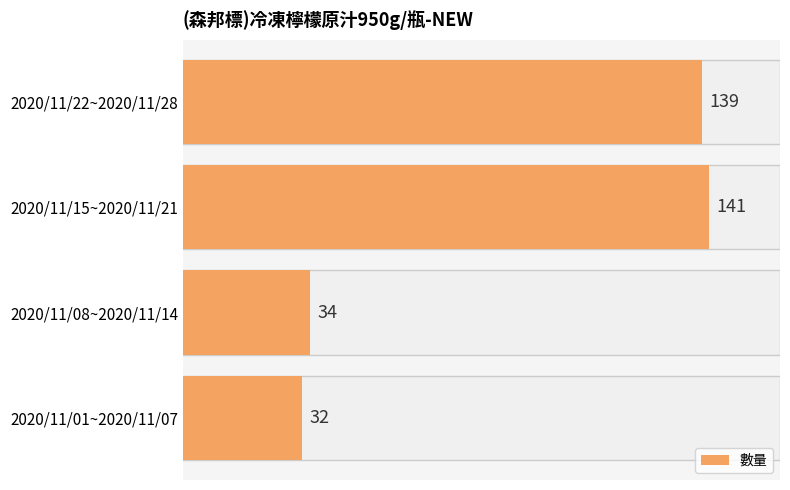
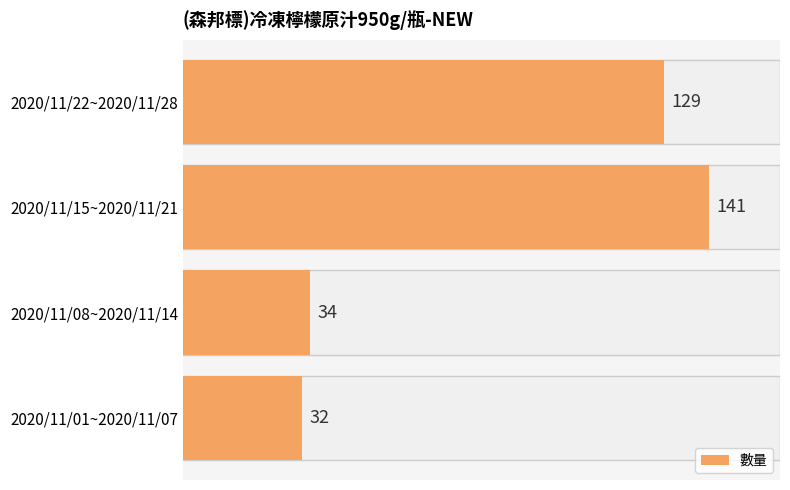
2020/11/22~2020/11/28: 139 -> 129
